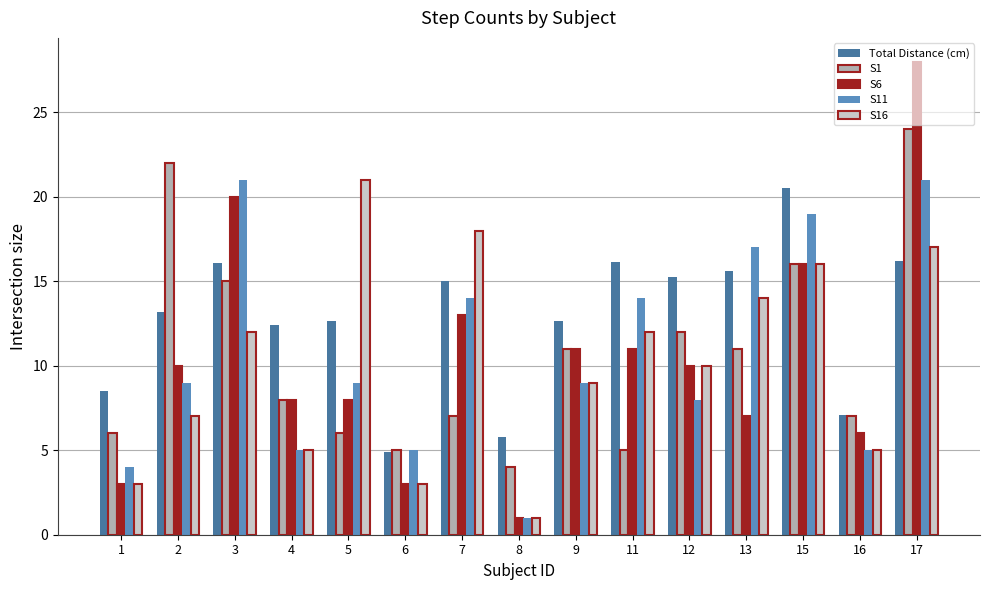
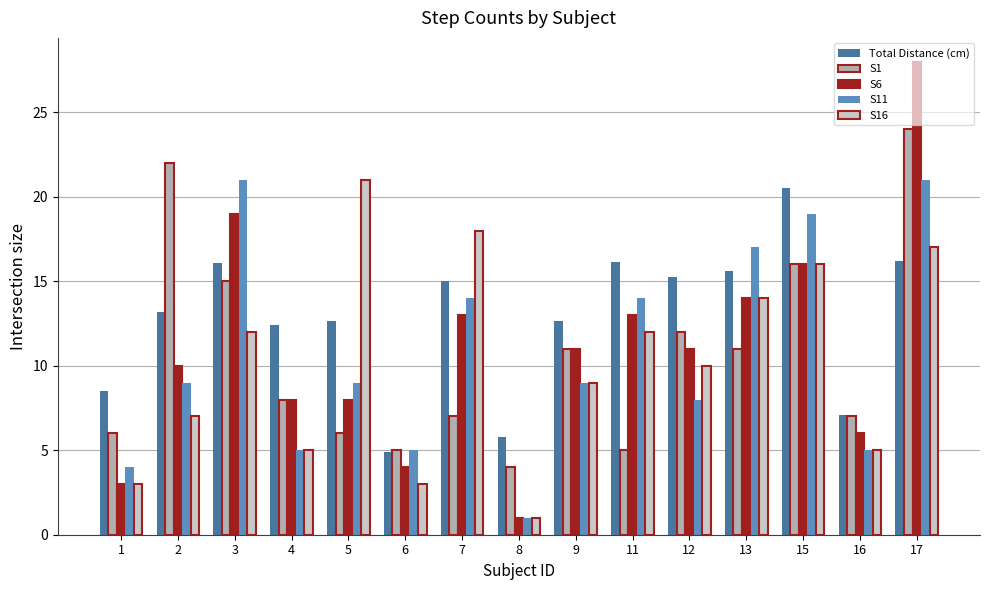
S6, 3: 20 -> 19
S6, 6: 3 -> 4
S6, 11: 11 -> 13
S6, 12: 10 -> 11
S6, 13: 7 -> 14
